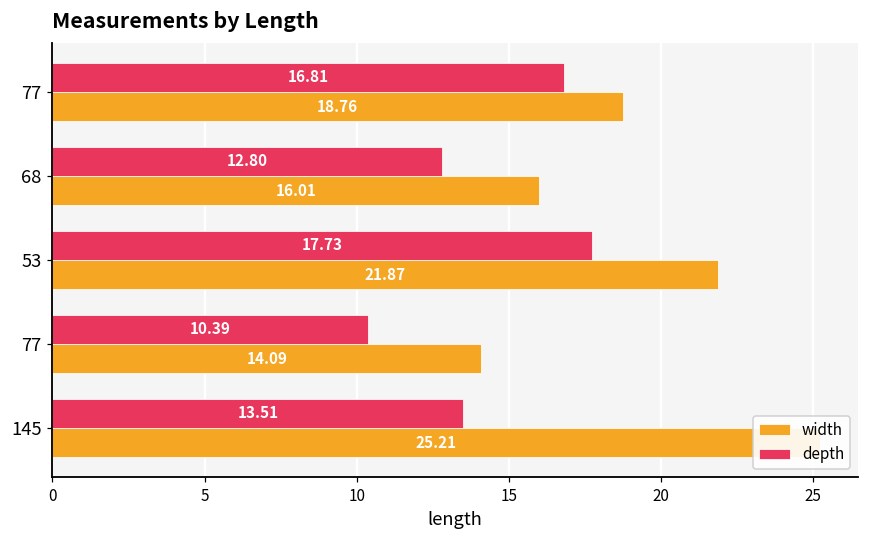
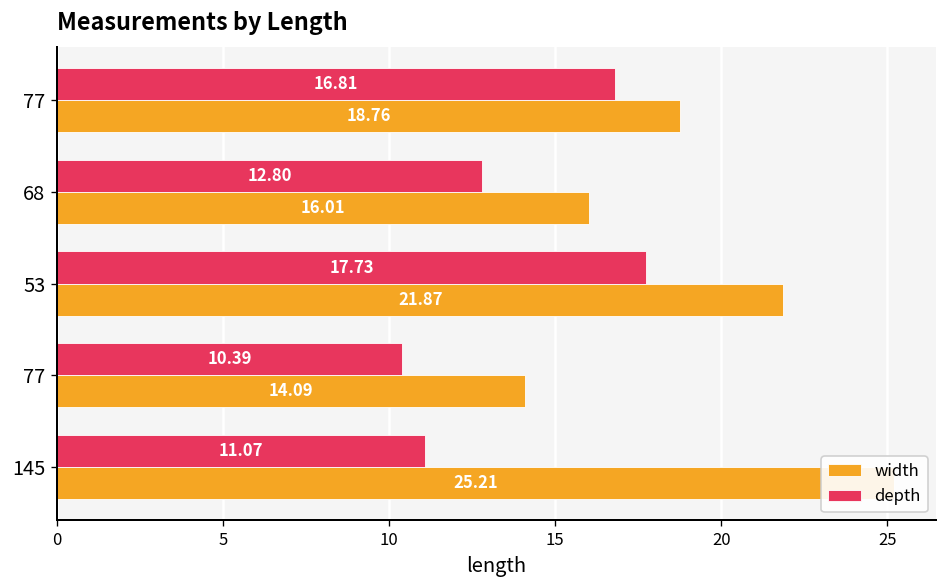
depth, 145: 13.51 -> 11.07
